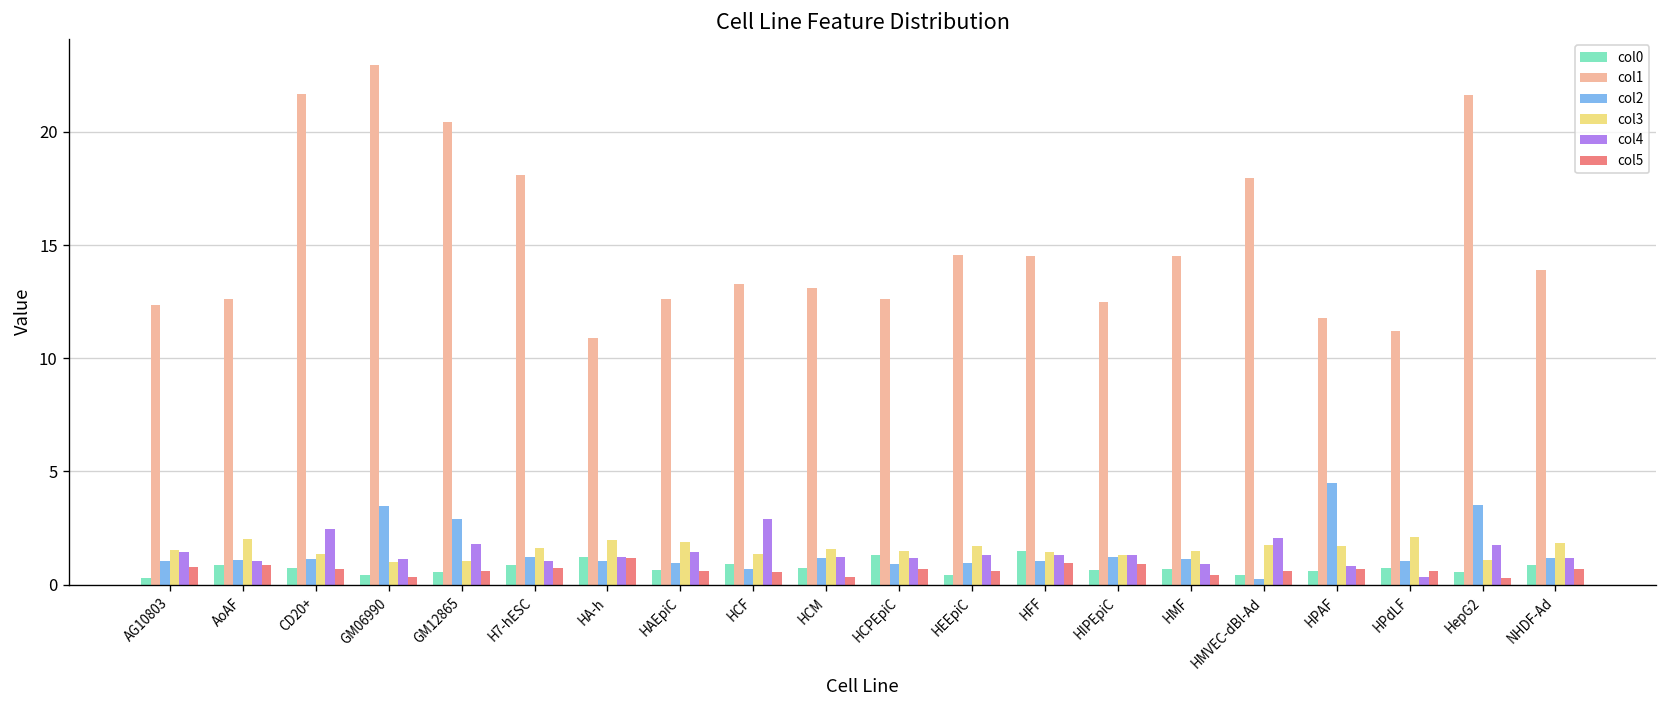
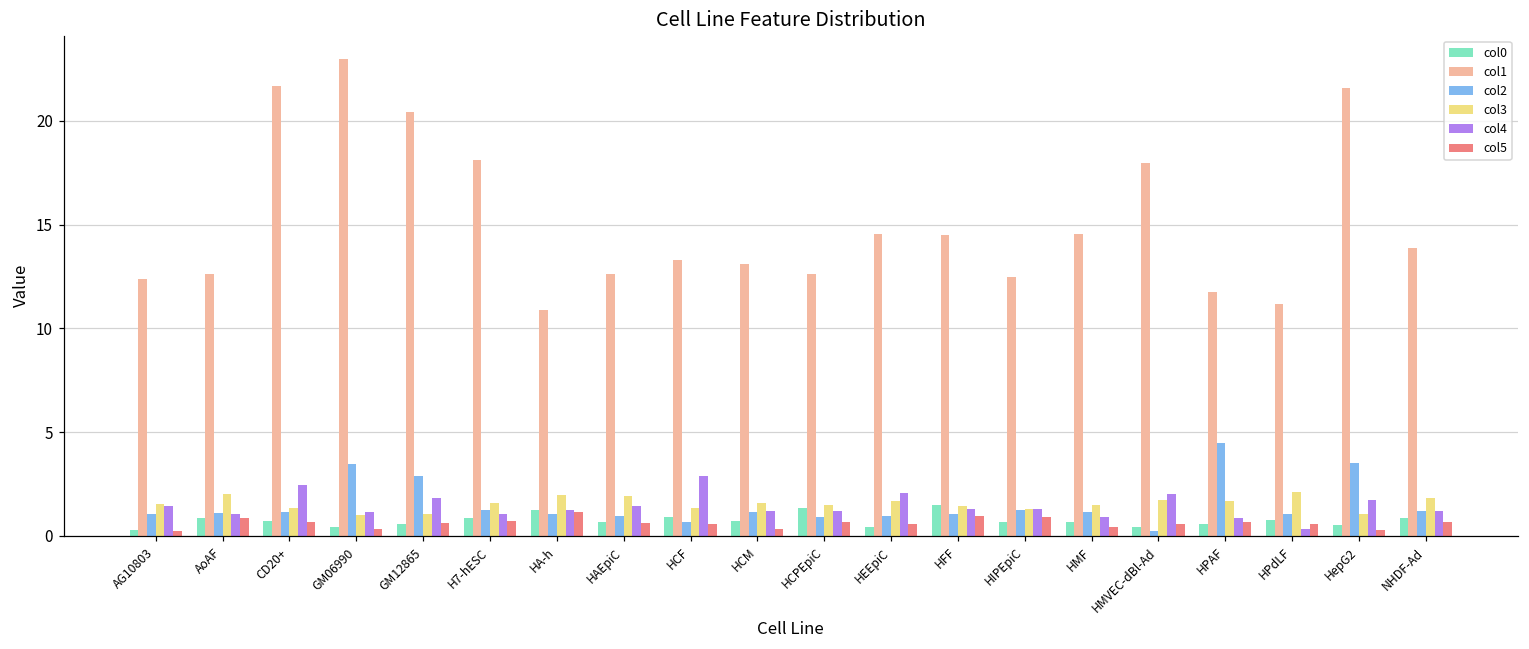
col5, AG10803: 0.8 -> 0.2
col4, HEEpiC: 1.3 -> 2.0
